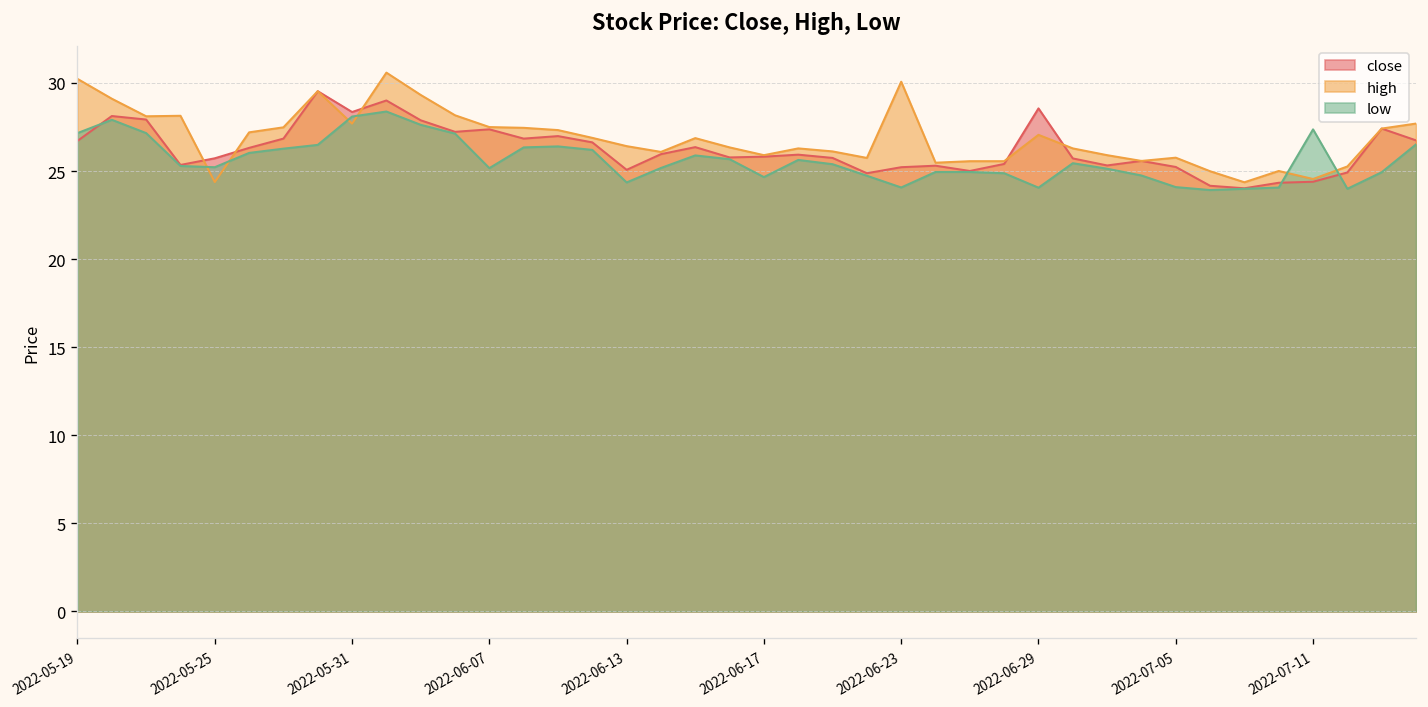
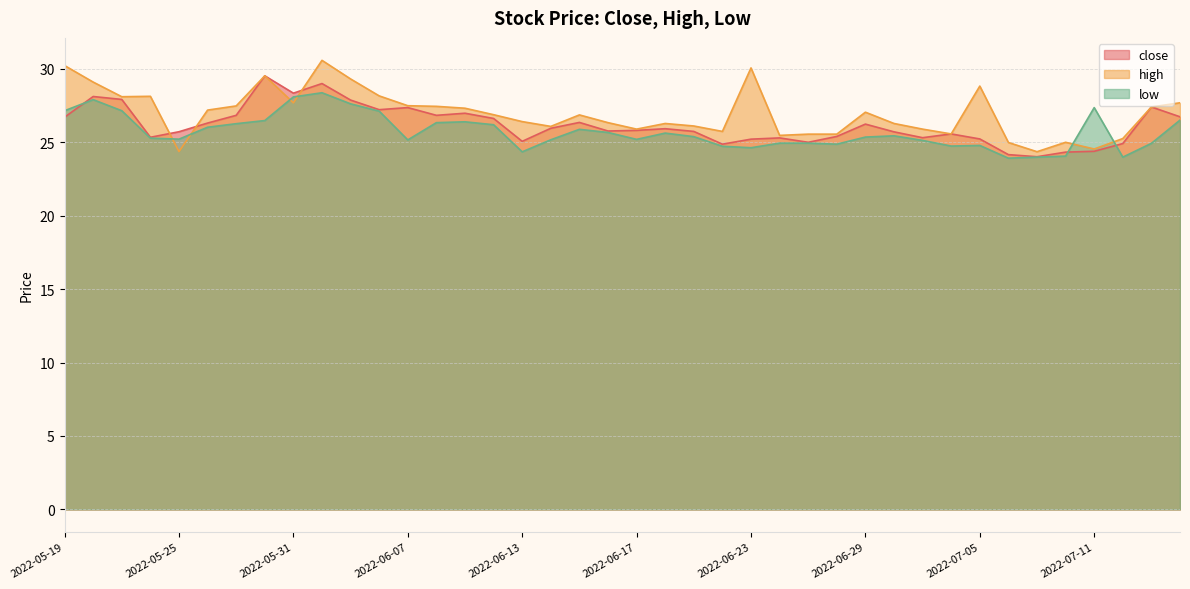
low, 2022-06-17: 24.7 -> 25.2
low, 2022-06-23: 24.1 -> 24.6
close, 2022-06-29: 28.6 -> 26.2
low, 2022-06-29: 24.1 -> 25.4
high, 2022-07-05: 25.8 -> 28.8
low, 2022-07-05: 24.1 -> 24.8
